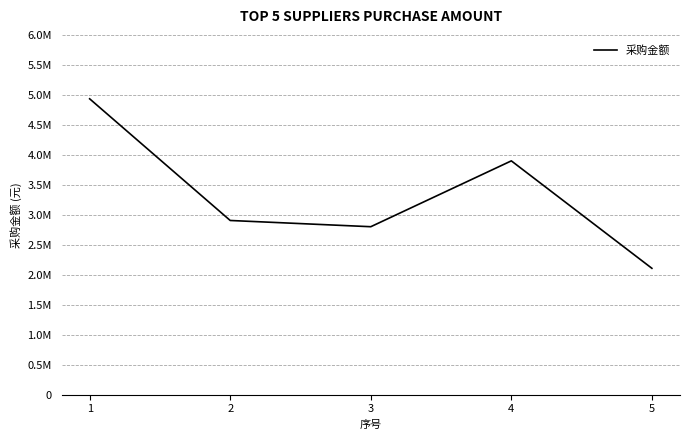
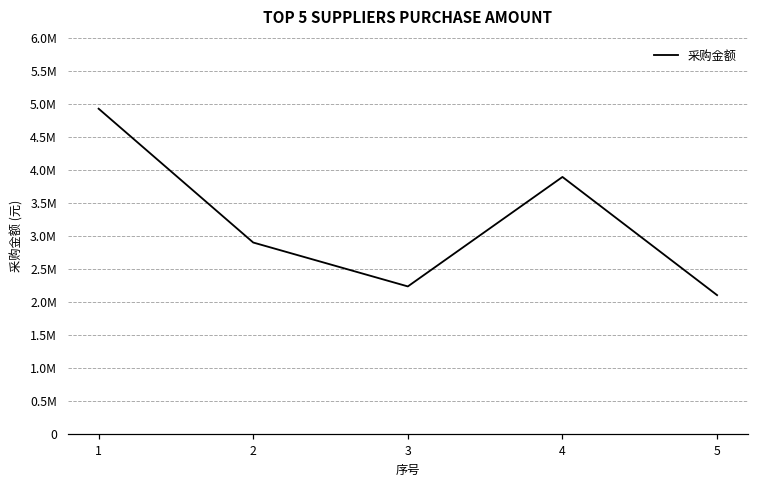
3: 2800000 -> 2200000
